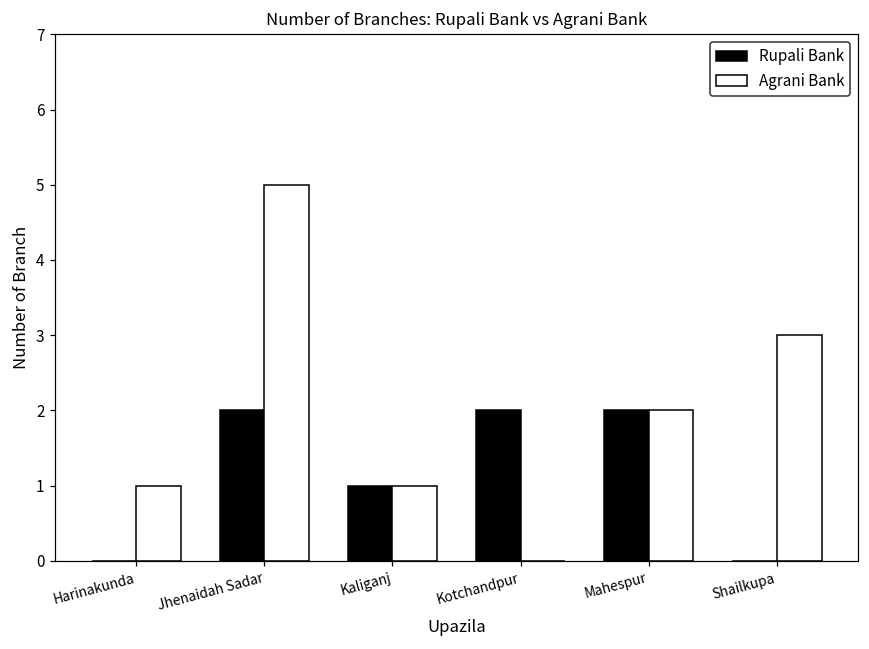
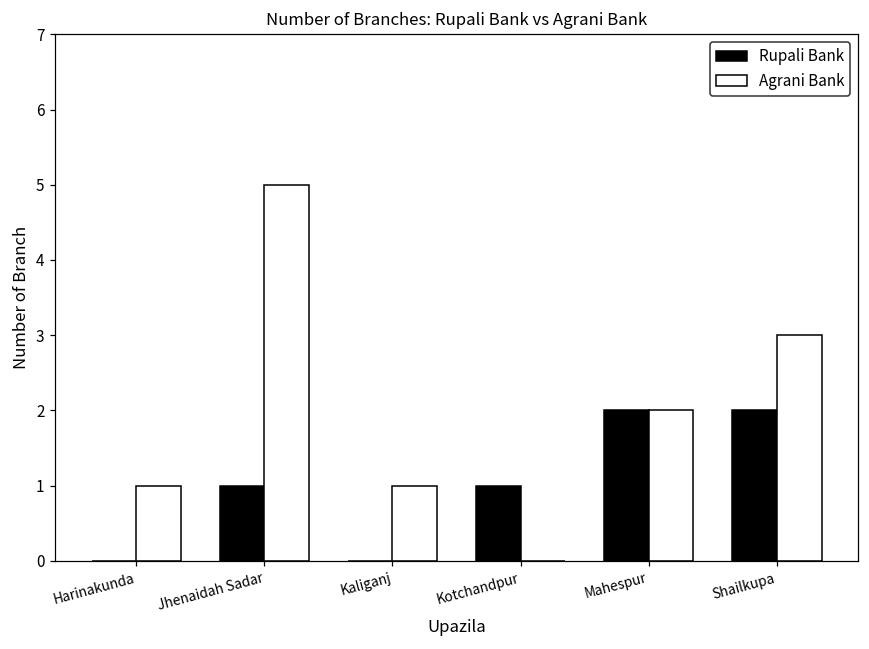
Rupali Bank, Jhenaidah Sadar: 2 -> 1
Rupali Bank, Kaliganj: 1 -> 0
Rupali Bank, Kotchandpur: 2 -> 1
Rupali Bank, Shailkupa: 0 -> 2
